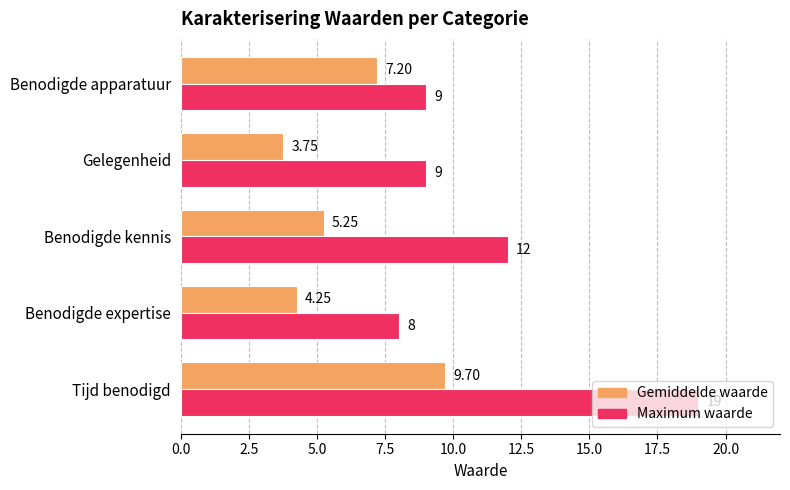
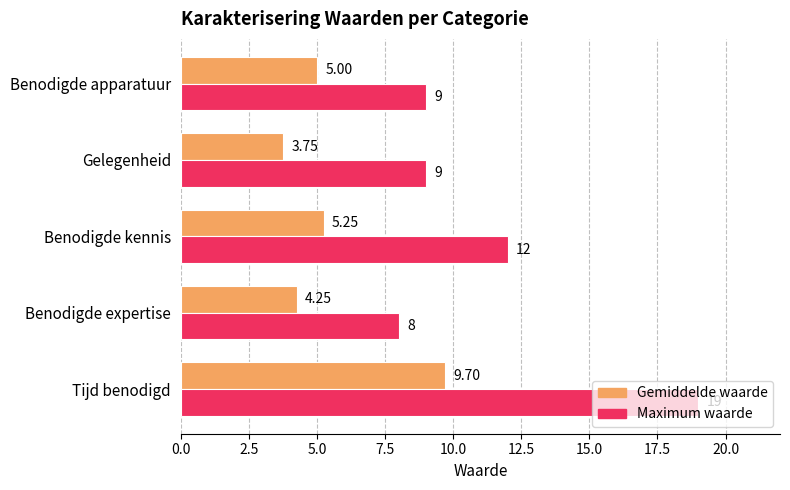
Gemiddelde waarde, Benodigde apparatuur: 7.20 -> 5.00
